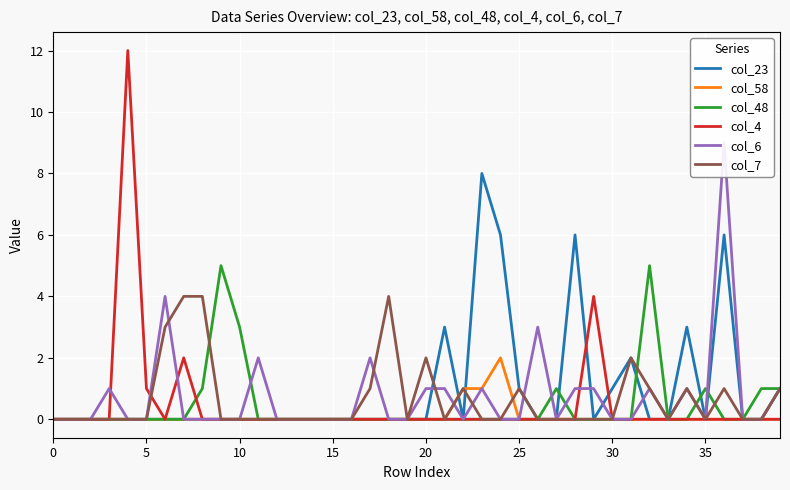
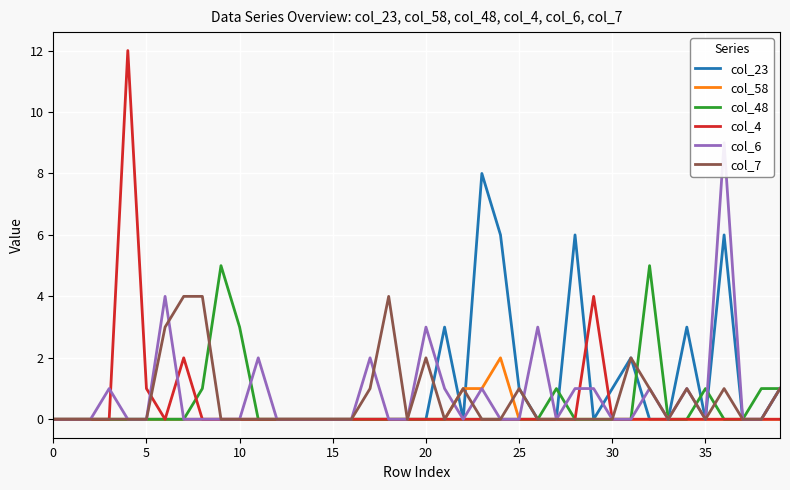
col_6, 20: 1 -> 3
